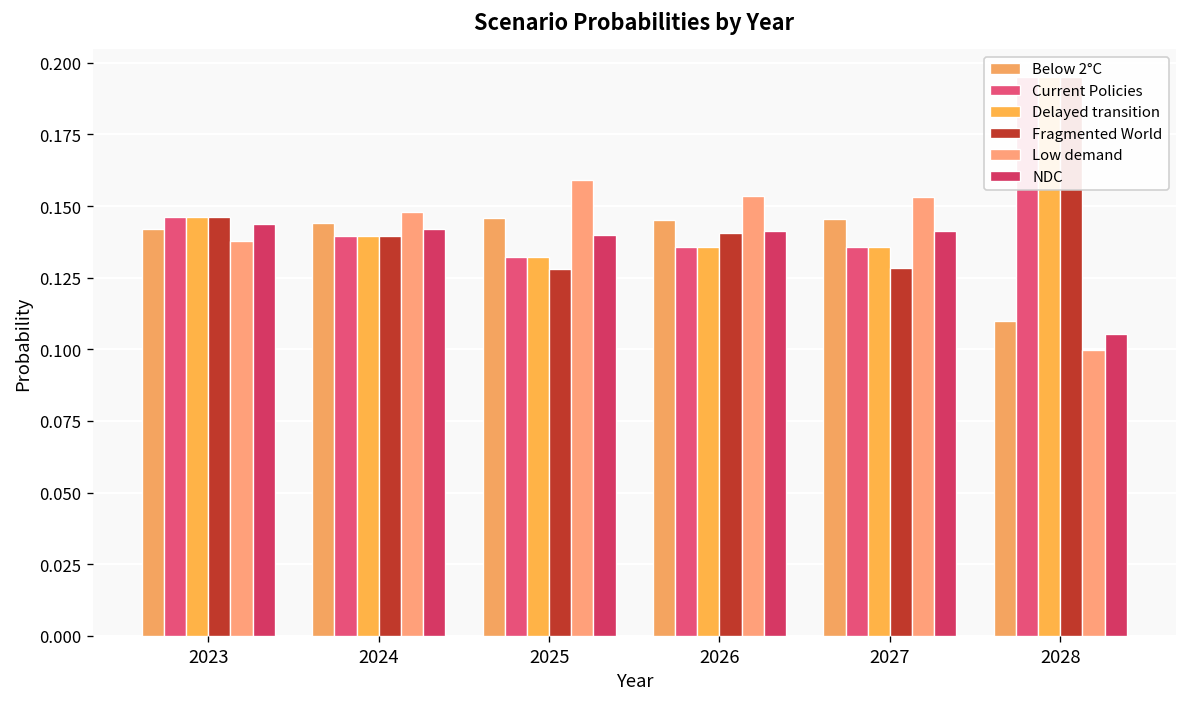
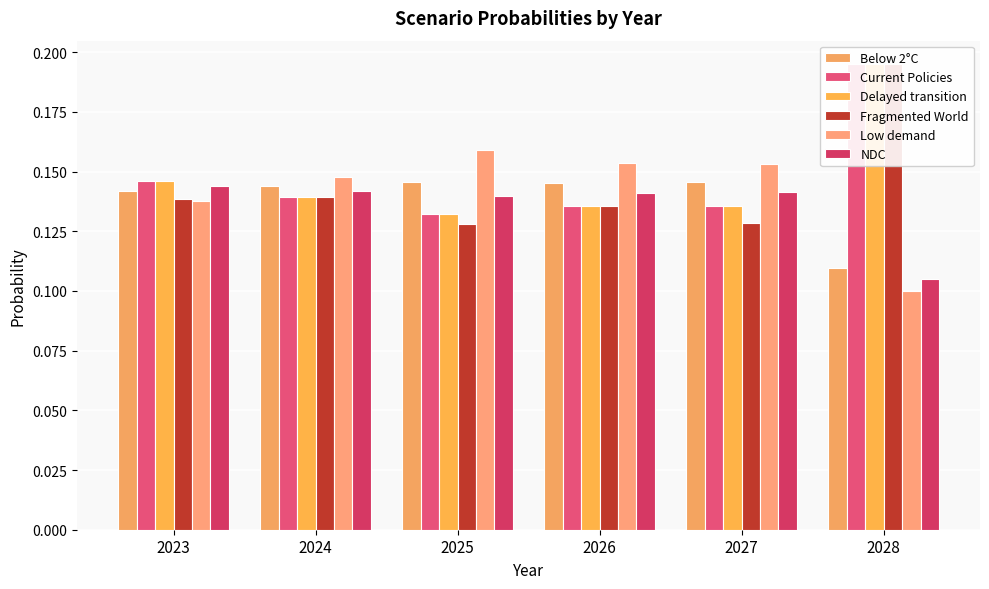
Fragmented World, 2023: 0.146 -> 0.138
Fragmented World, 2026: 0.141 -> 0.136
